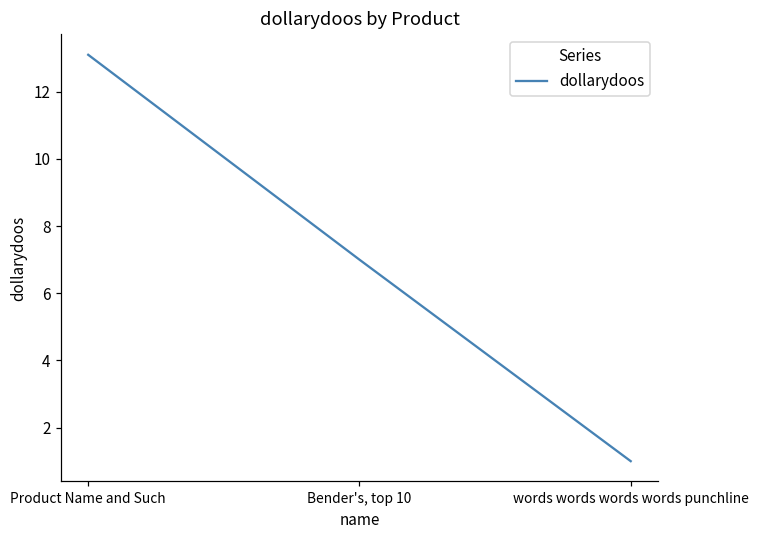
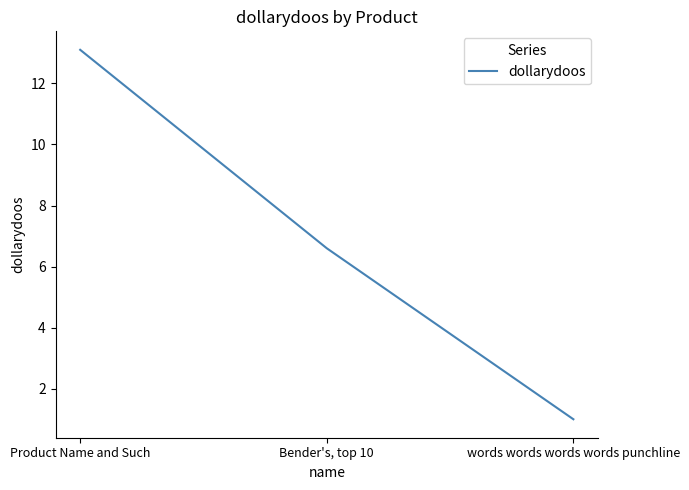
Bender's, top 10: 7.0 -> 6.6
